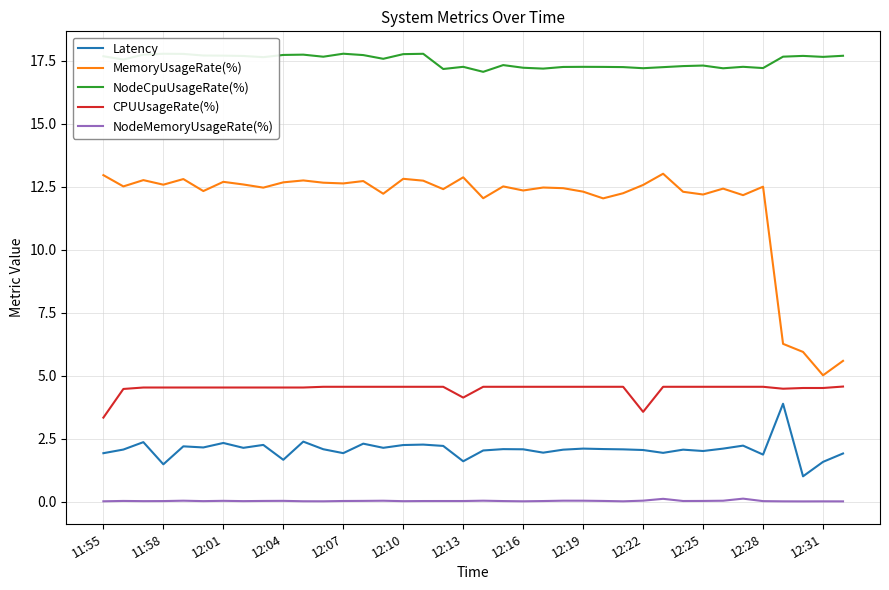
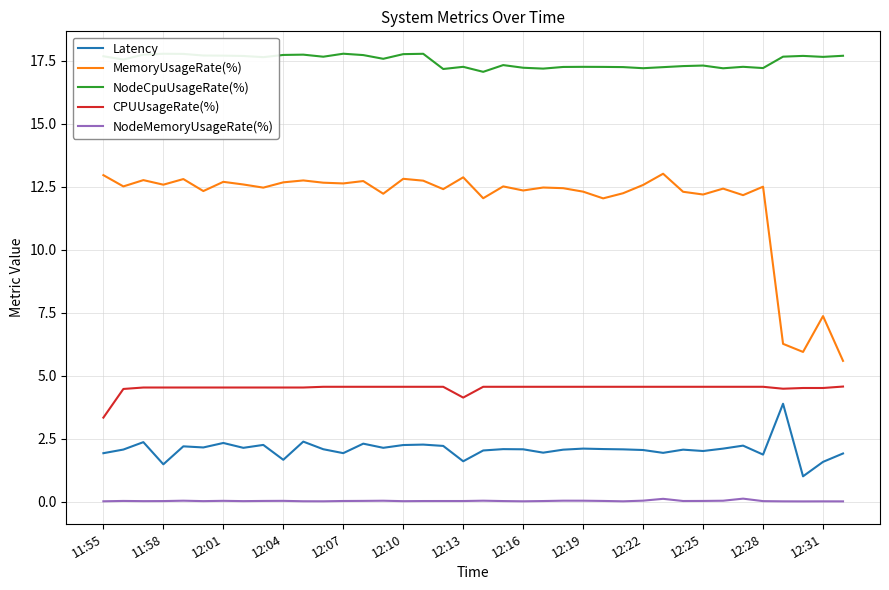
CPUUsageRate(%), 12:22: 3.6 -> 4.6
MemoryUsageRate(%), 12:31: 5.0 -> 7.4
